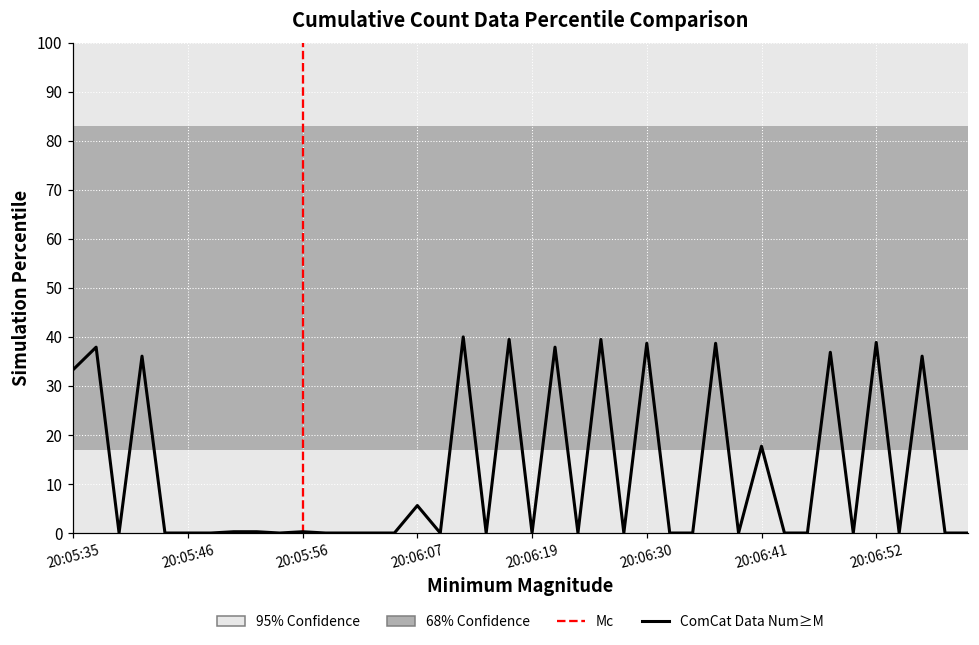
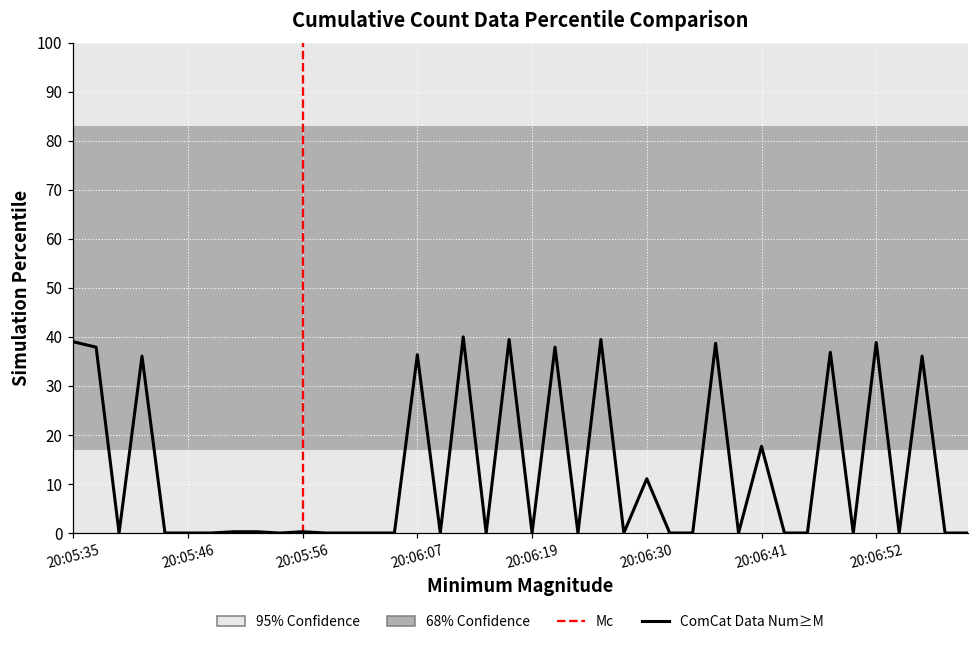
20:05:35: 33 -> 39
20:06:07: 6 -> 36
20:06:30: 39 -> 11
